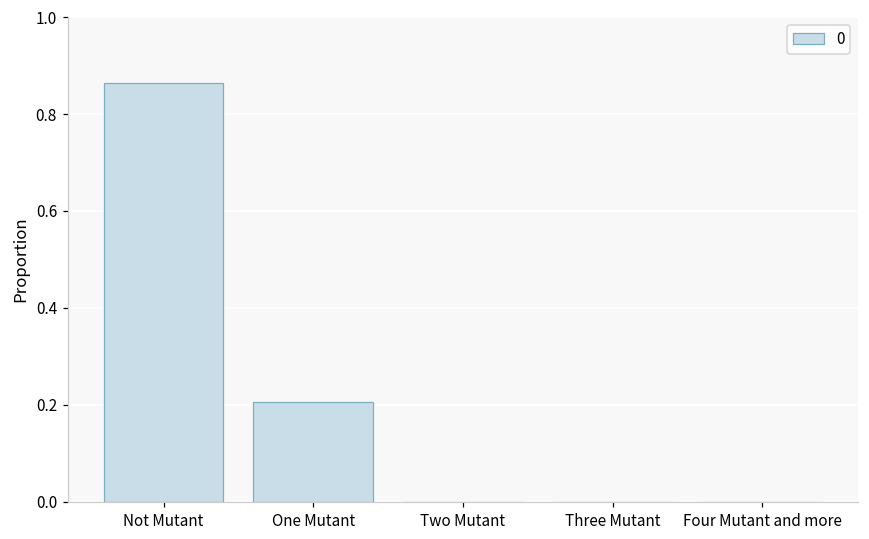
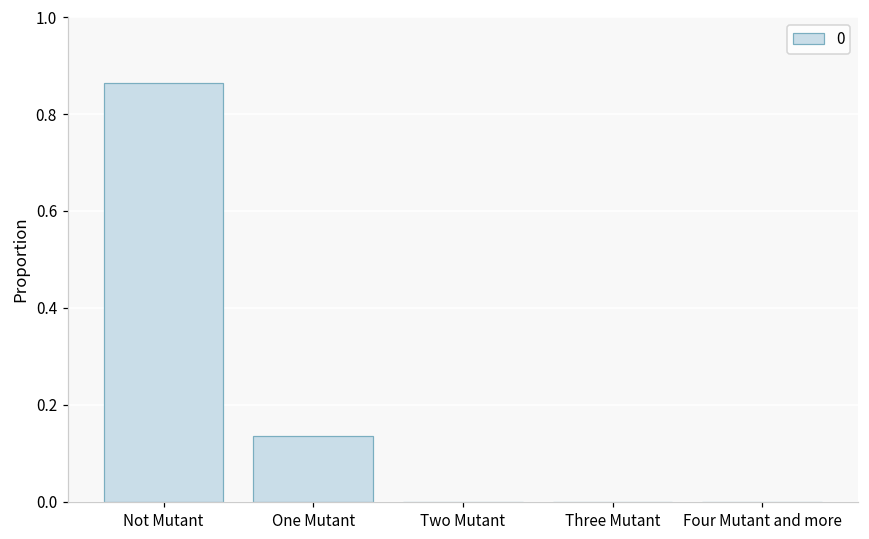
One Mutant: 0.21 -> 0.14
